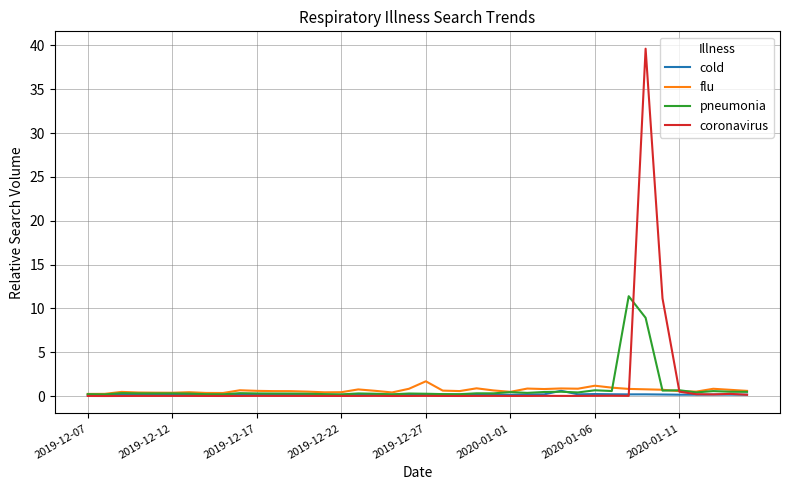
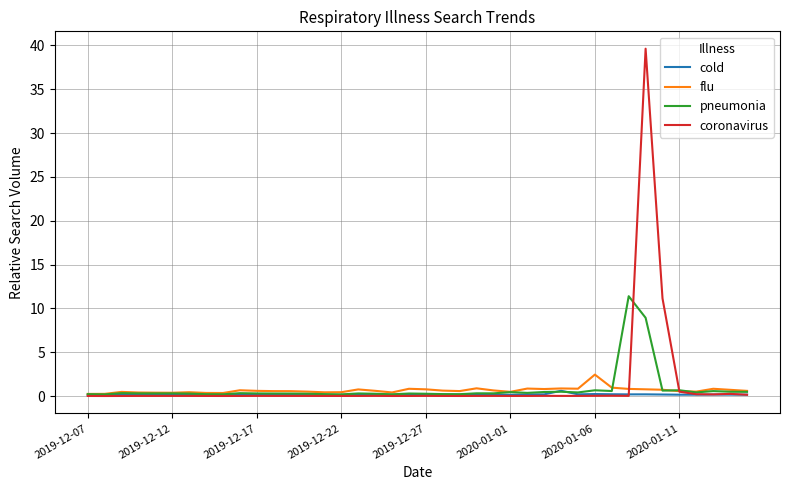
flu, 2019-12-27: 2 -> 1
flu, 2020-01-06: 1 -> 2
